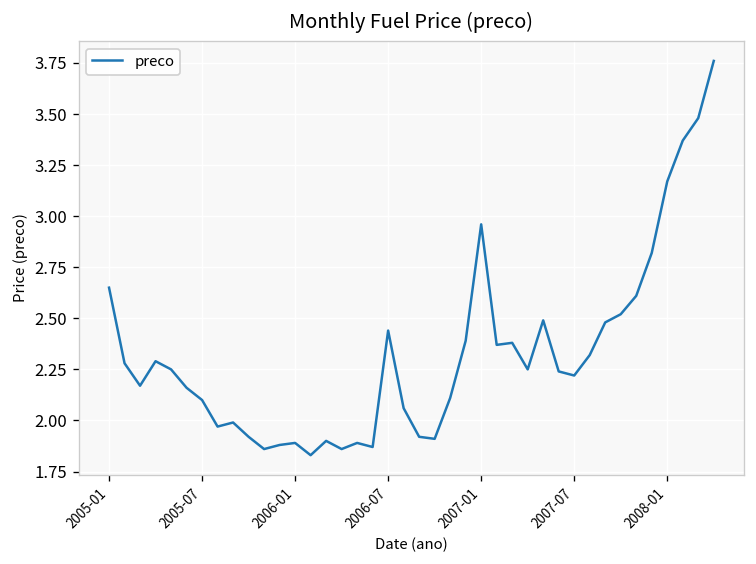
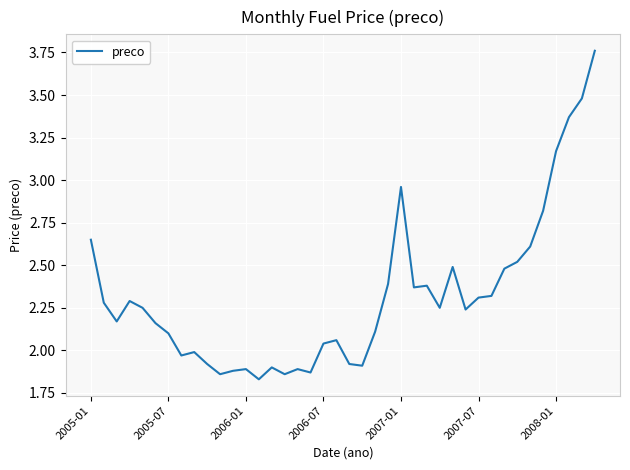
2006-07: 2.44 -> 2.04
2007-07: 2.22 -> 2.31
